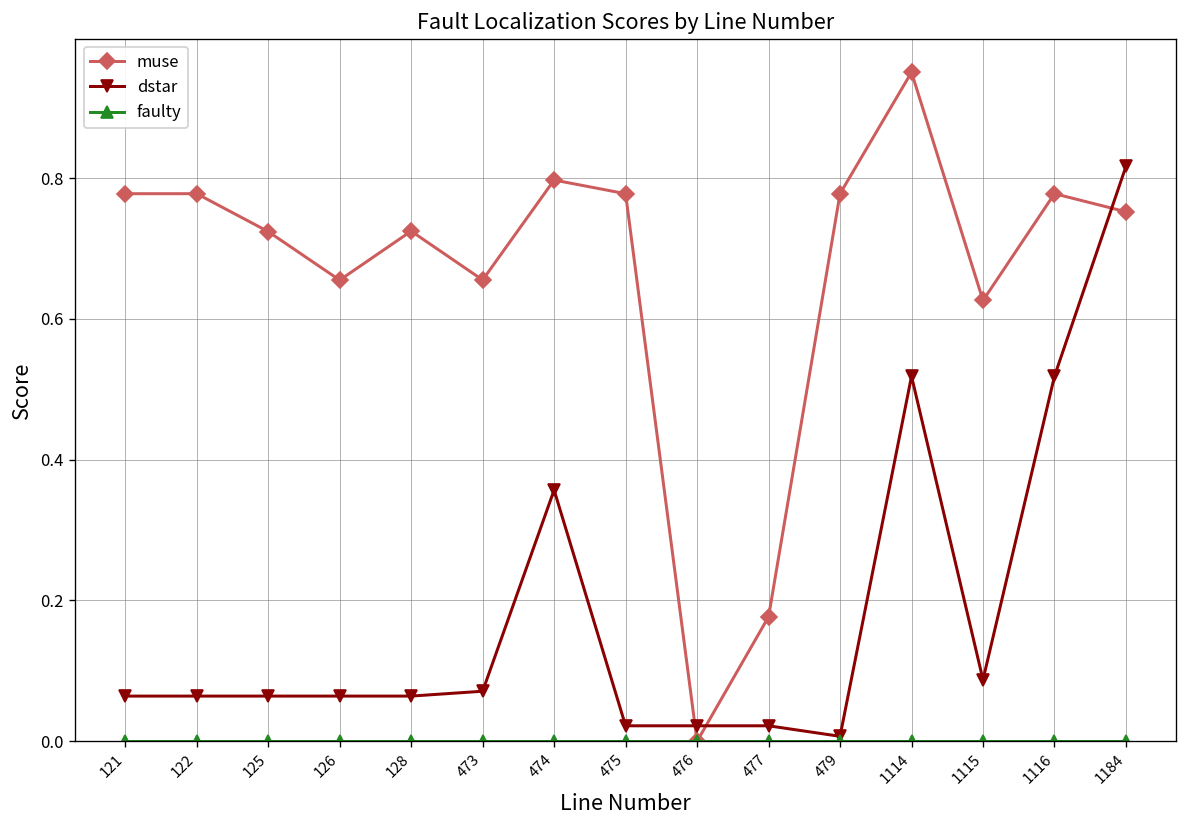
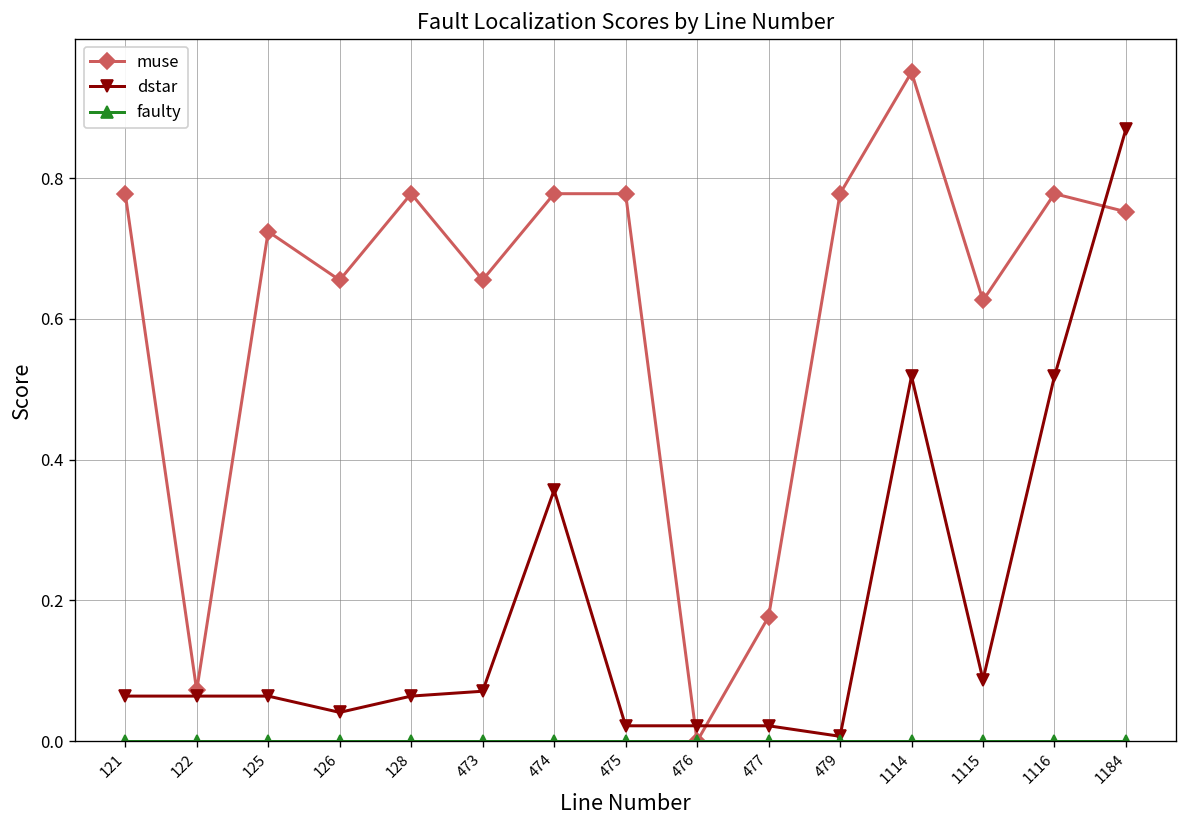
muse, 122: 0.78 -> 0.07
dstar, 126: 0.06 -> 0.04
muse, 128: 0.72 -> 0.78
muse, 474: 0.80 -> 0.78
dstar, 1184: 0.82 -> 0.87
